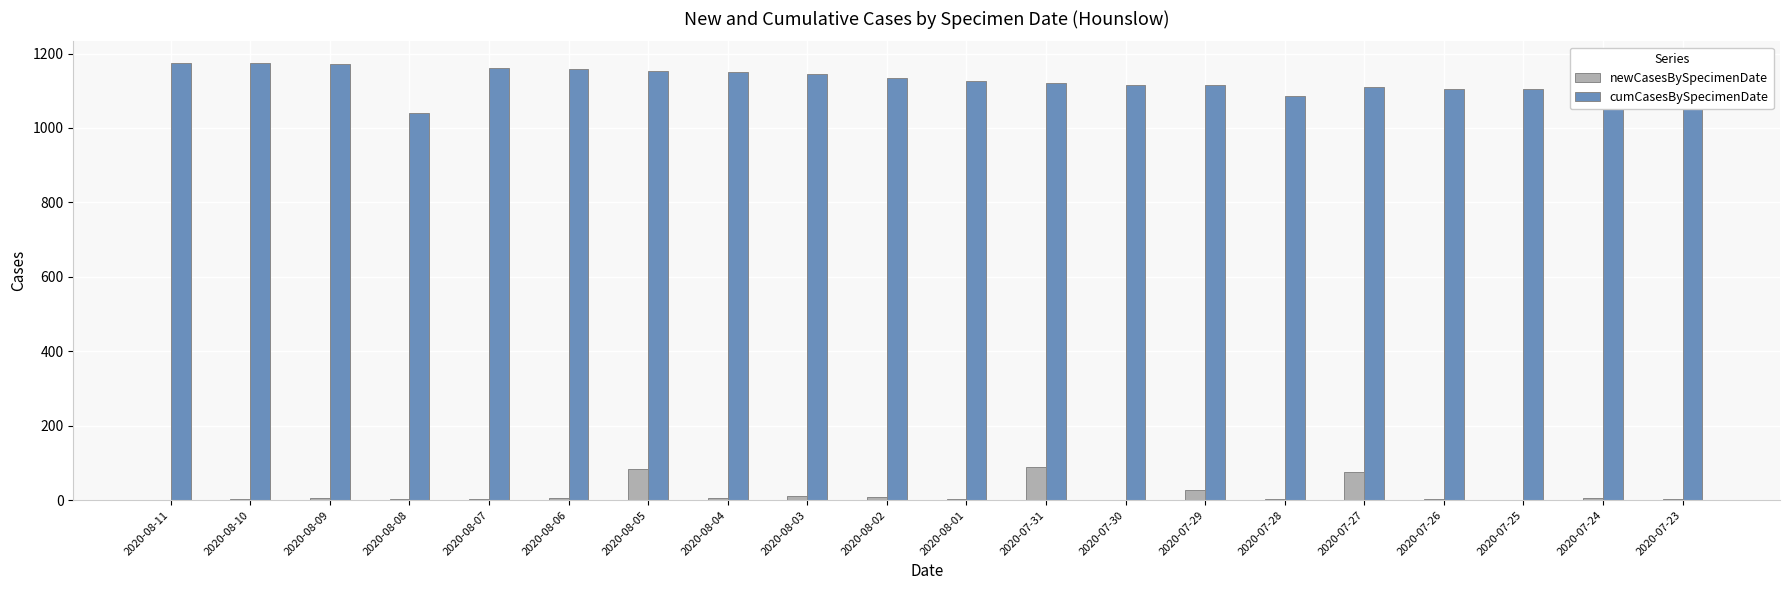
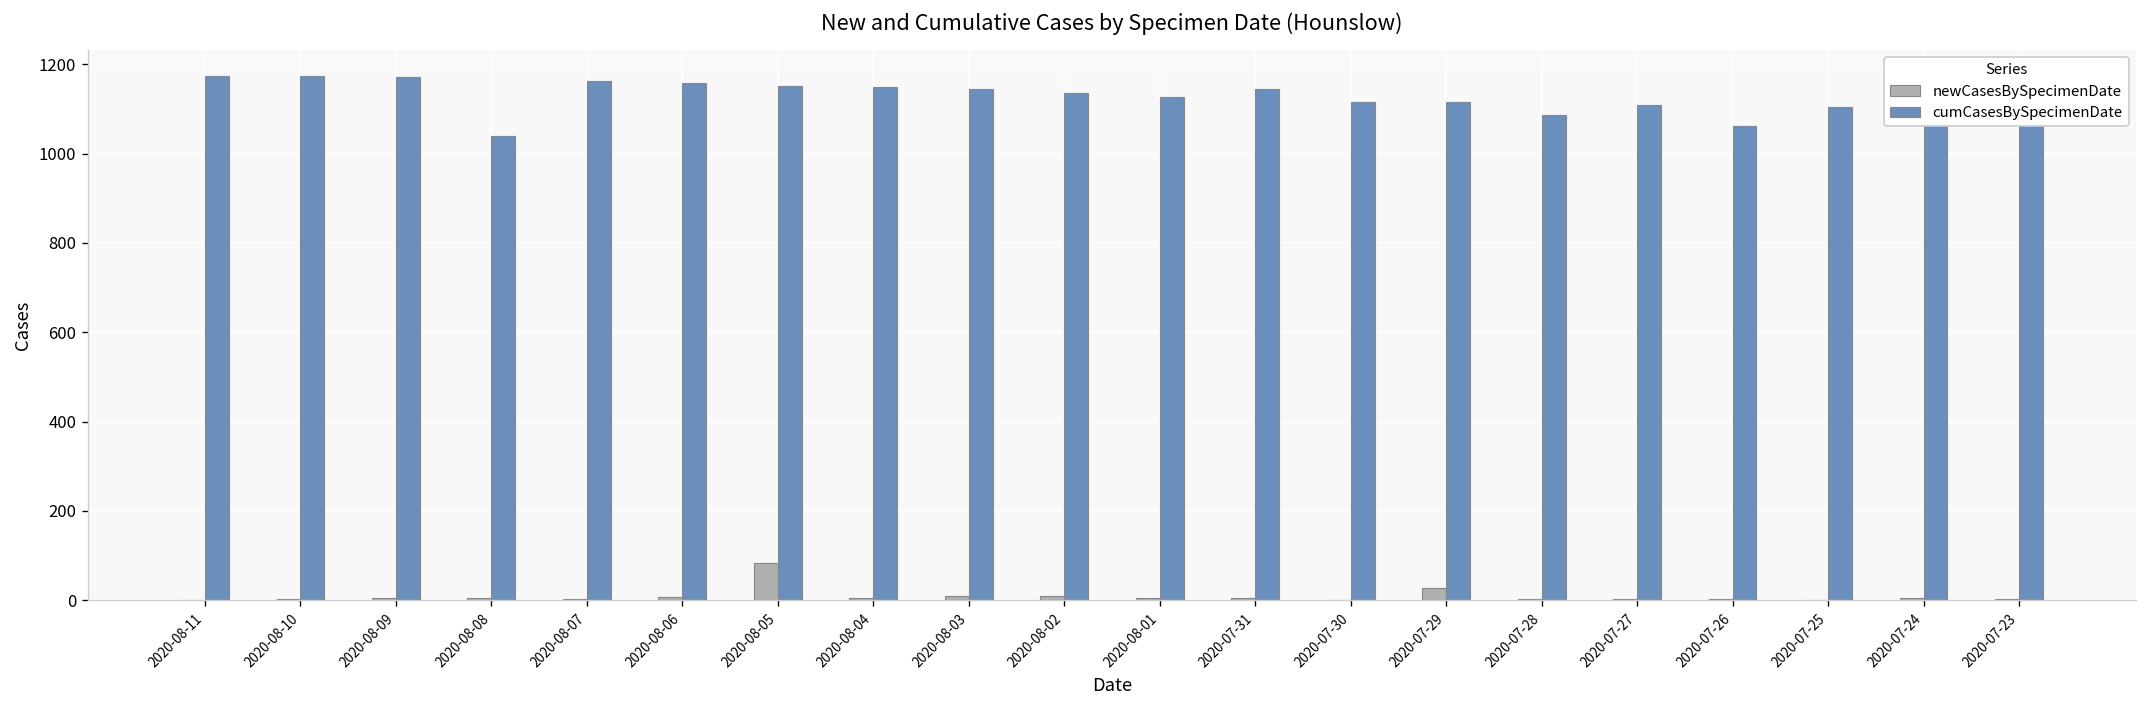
newCasesBySpecimenDate, 2020-07-31: 90 -> 10
cumCasesBySpecimenDate, 2020-07-31: 1120 -> 1150
newCasesBySpecimenDate, 2020-07-27: 80 -> 0
cumCasesBySpecimenDate, 2020-07-26: 1110 -> 1060
